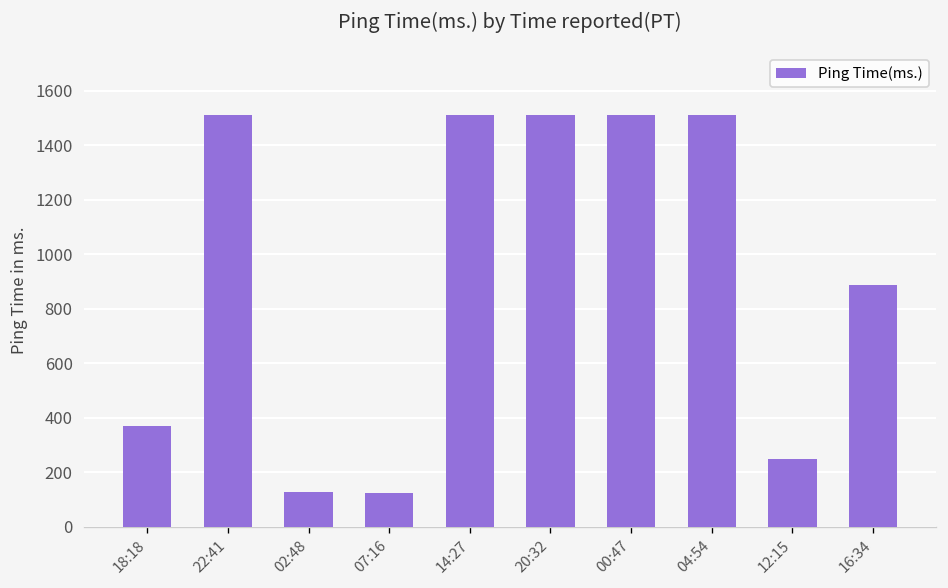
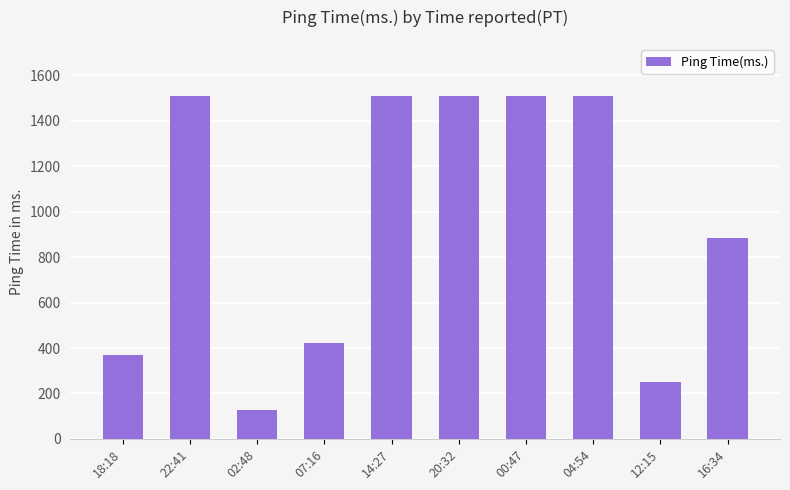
07:16: 130 -> 420
